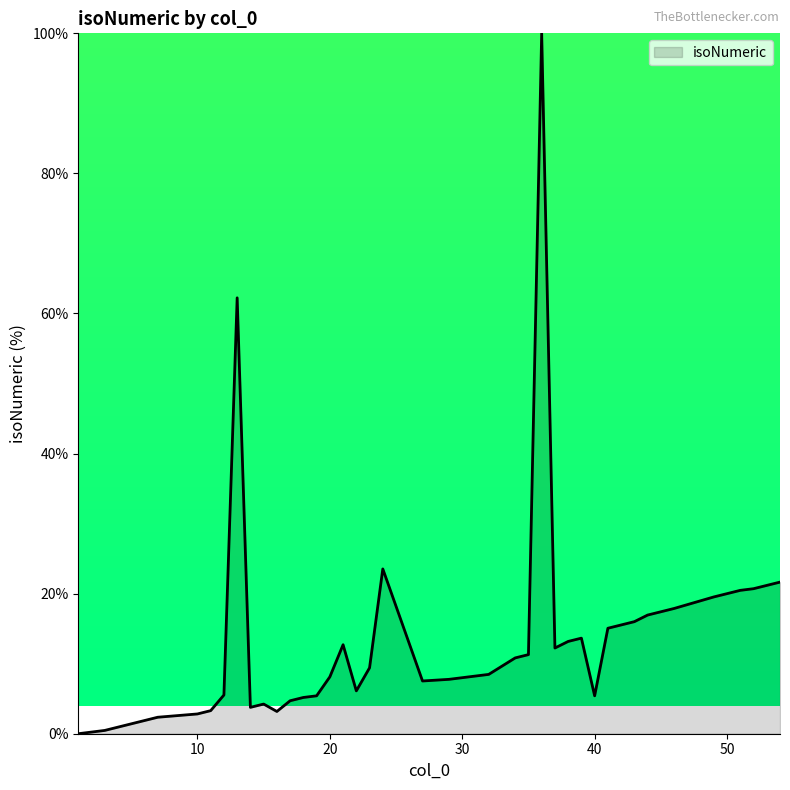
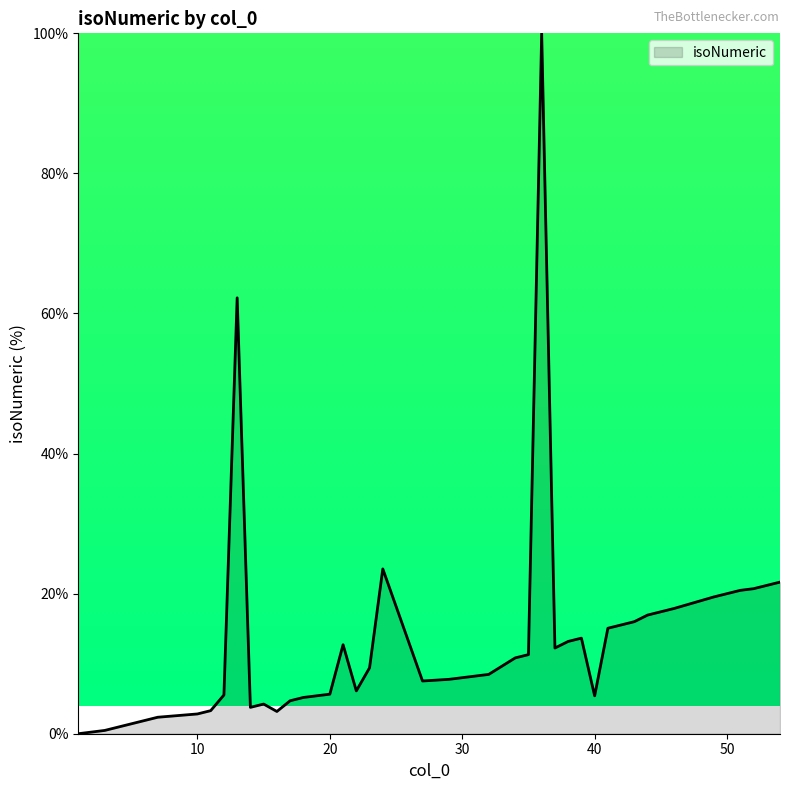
20: 8% -> 6%
